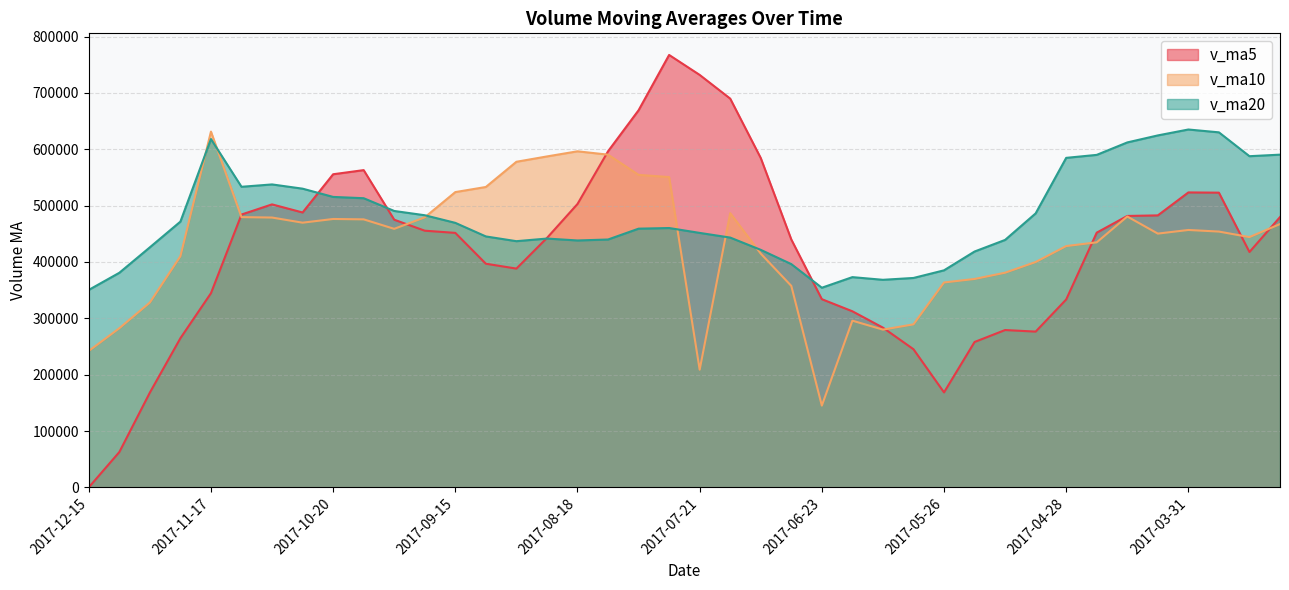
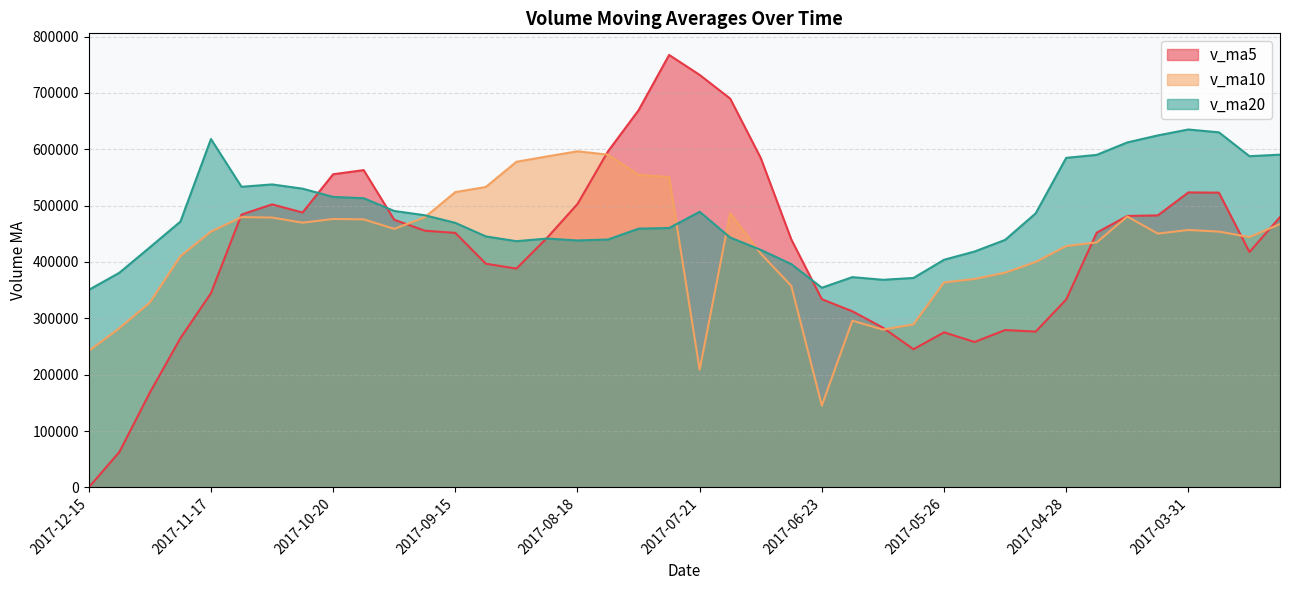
v_ma10, 2017-11-17: 630000 -> 450000
v_ma20, 2017-07-21: 450000 -> 490000
v_ma5, 2017-05-26: 170000 -> 280000
v_ma20, 2017-05-26: 390000 -> 400000
